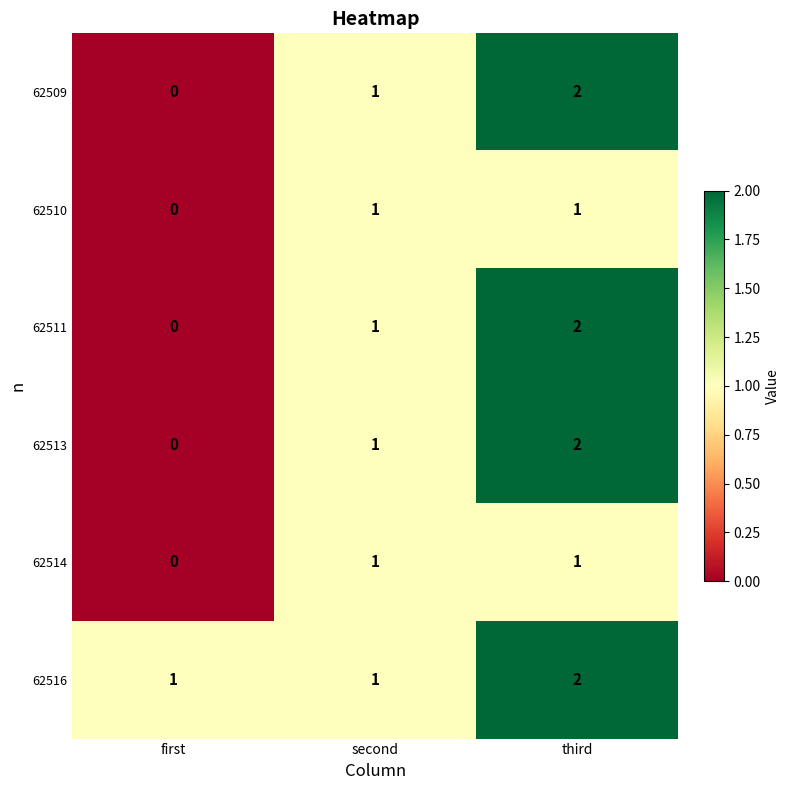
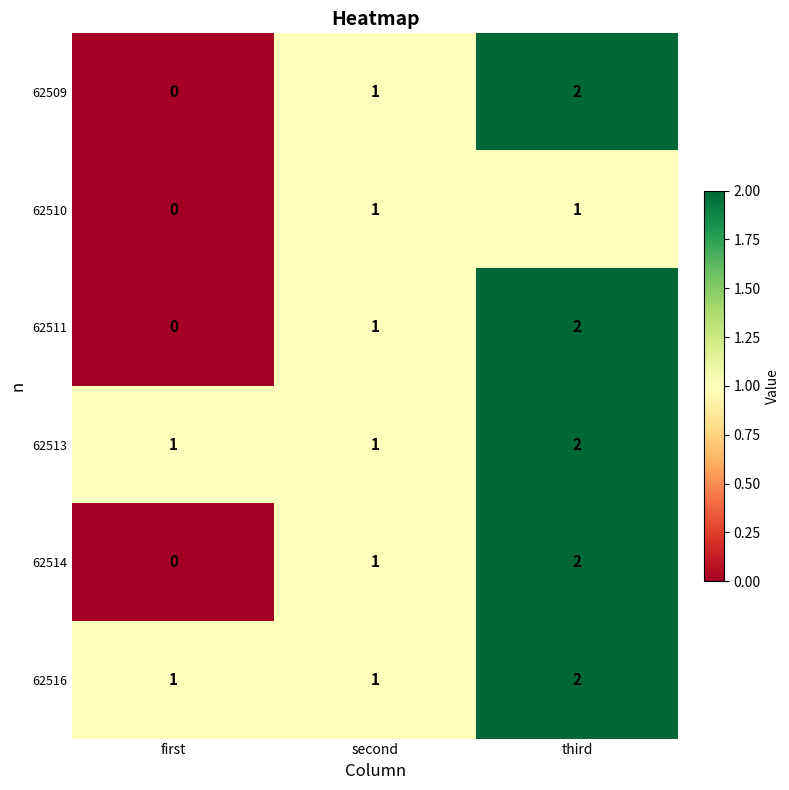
62513, first: 0 -> 1
62514, third: 1 -> 2
